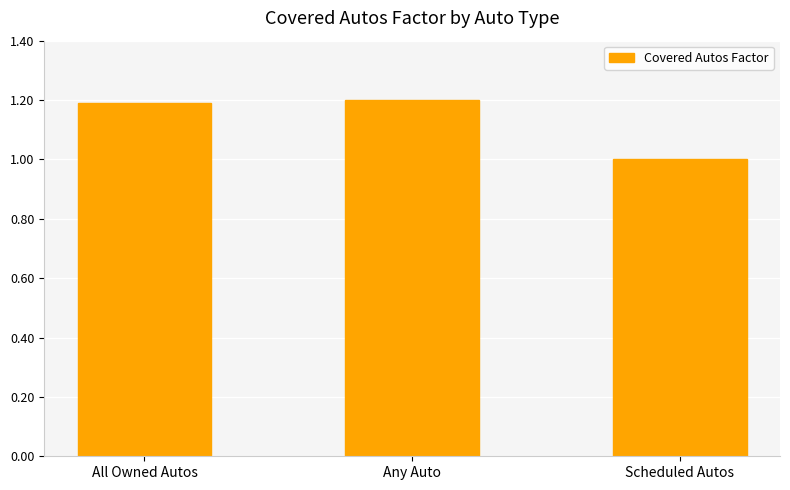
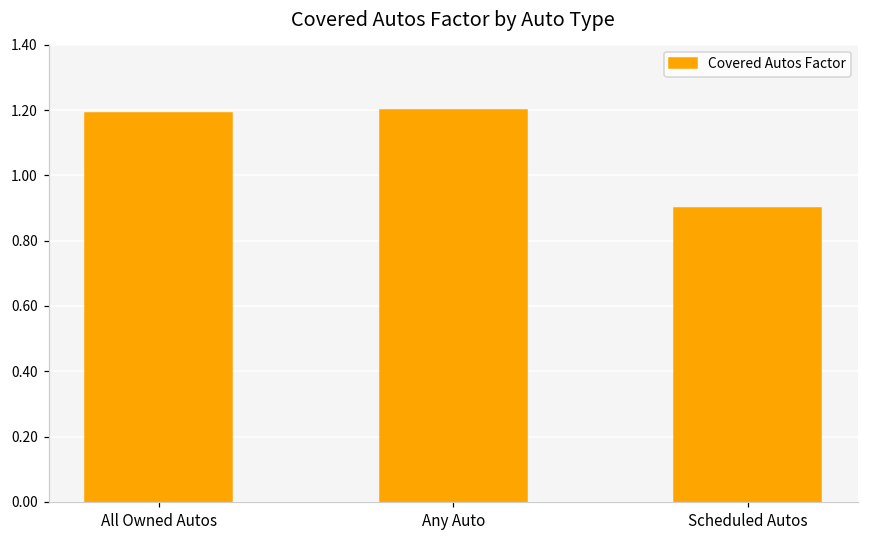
Scheduled Autos: 1.0 -> 0.9
